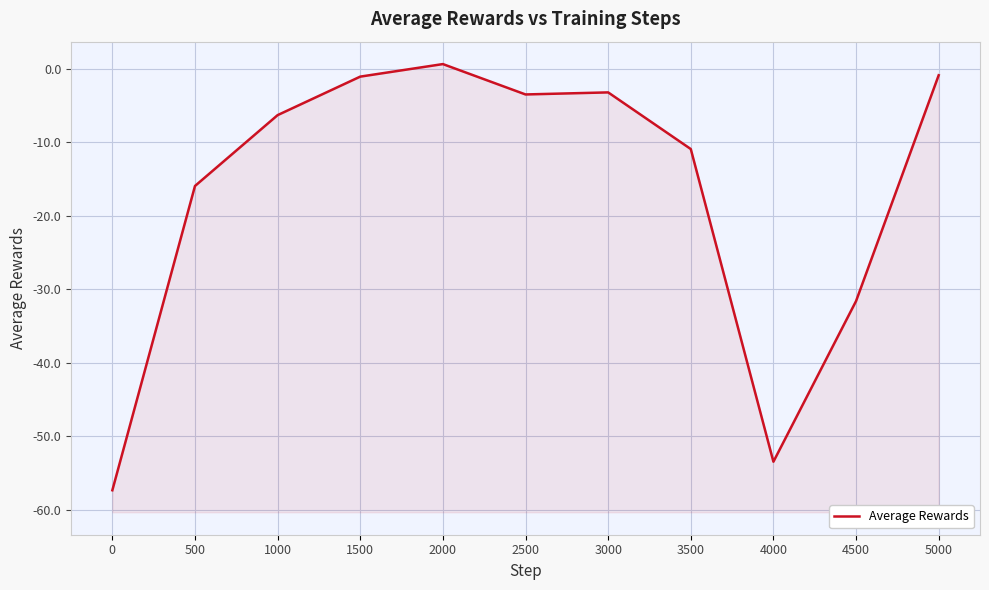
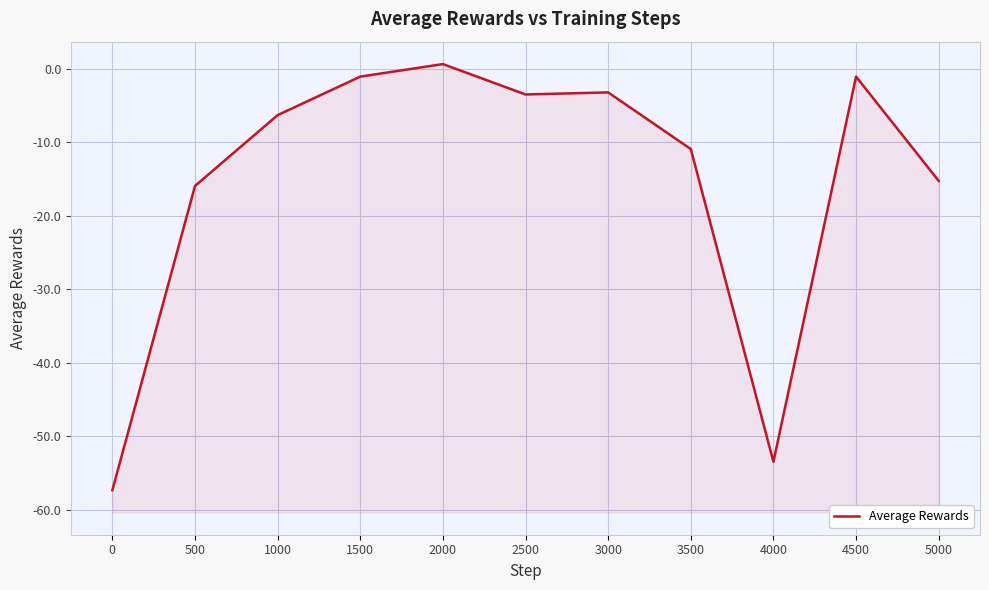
4500: -32 -> -1
5000: -1 -> -15
